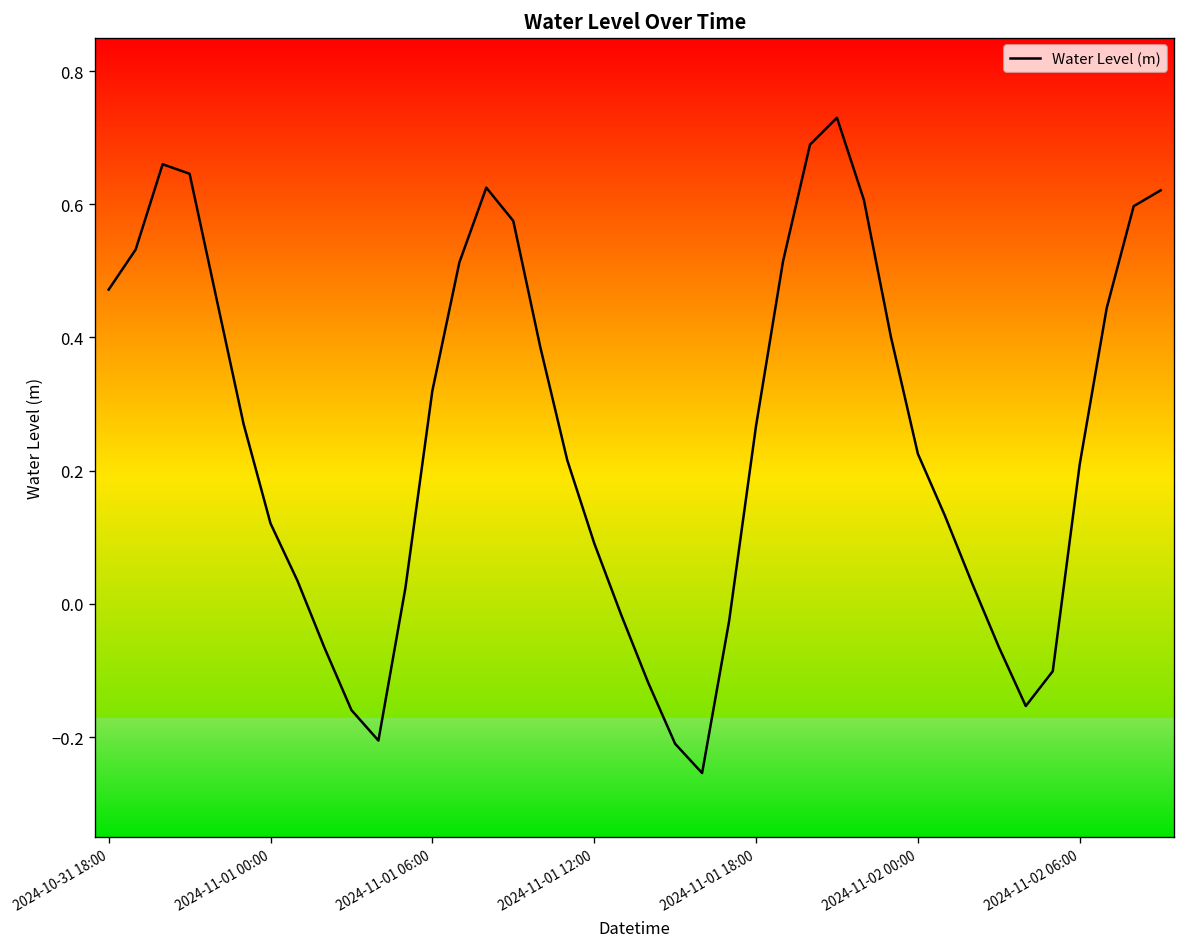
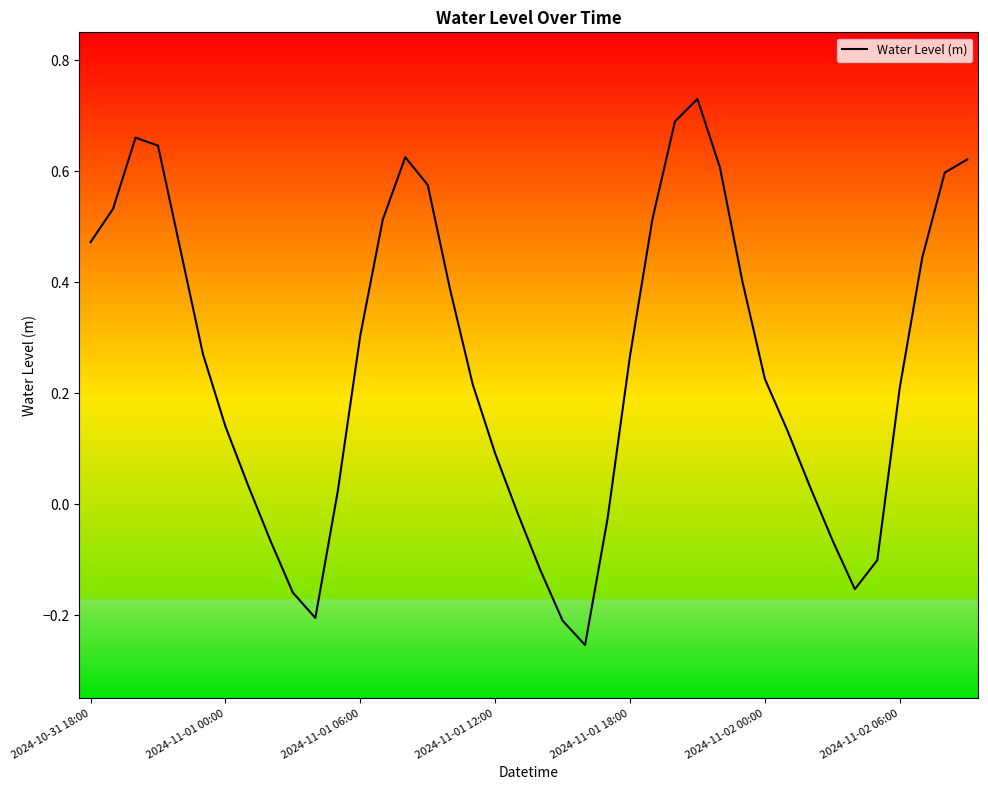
2024-11-01 00:00: 0.12 -> 0.14
2024-11-01 06:00: 0.32 -> 0.30
